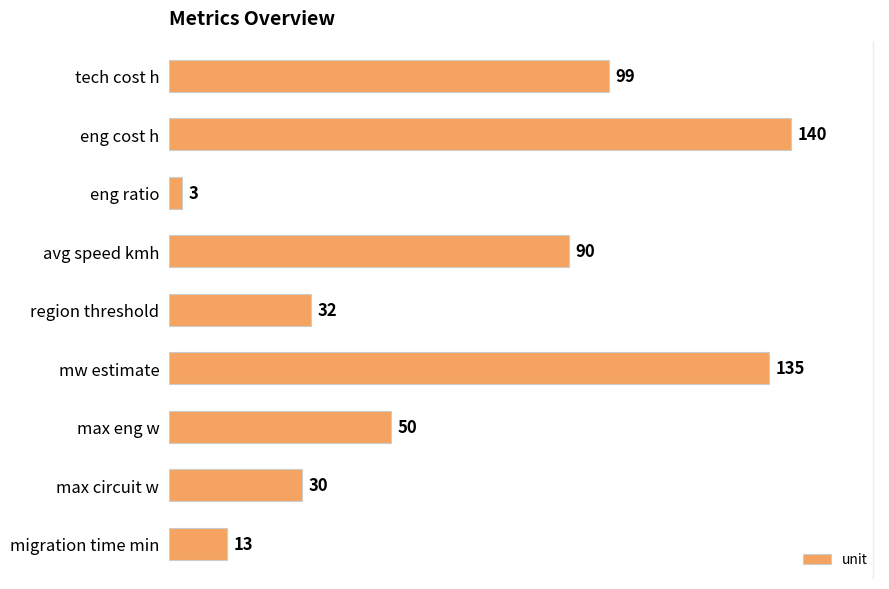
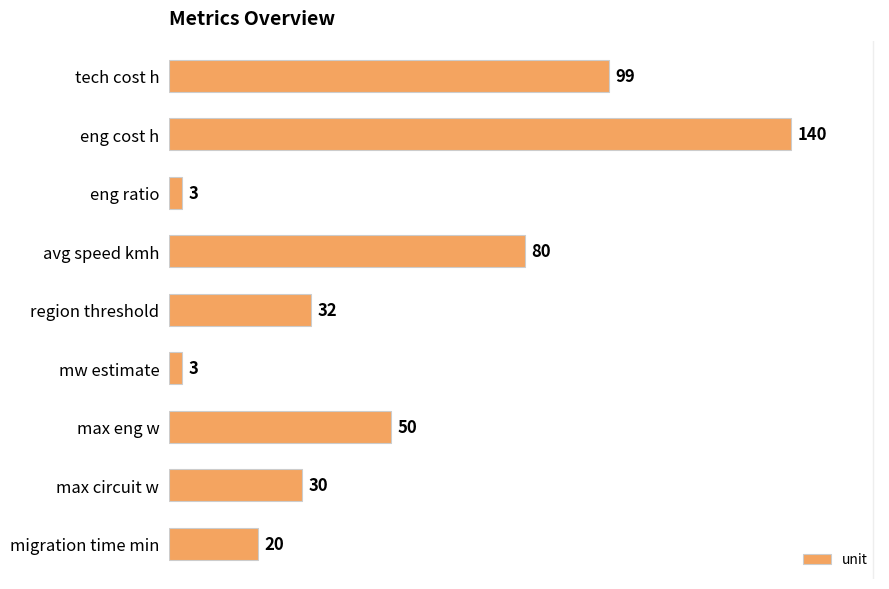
avg speed kmh: 90 -> 80
mw estimate: 135 -> 3
migration time min: 13 -> 20
